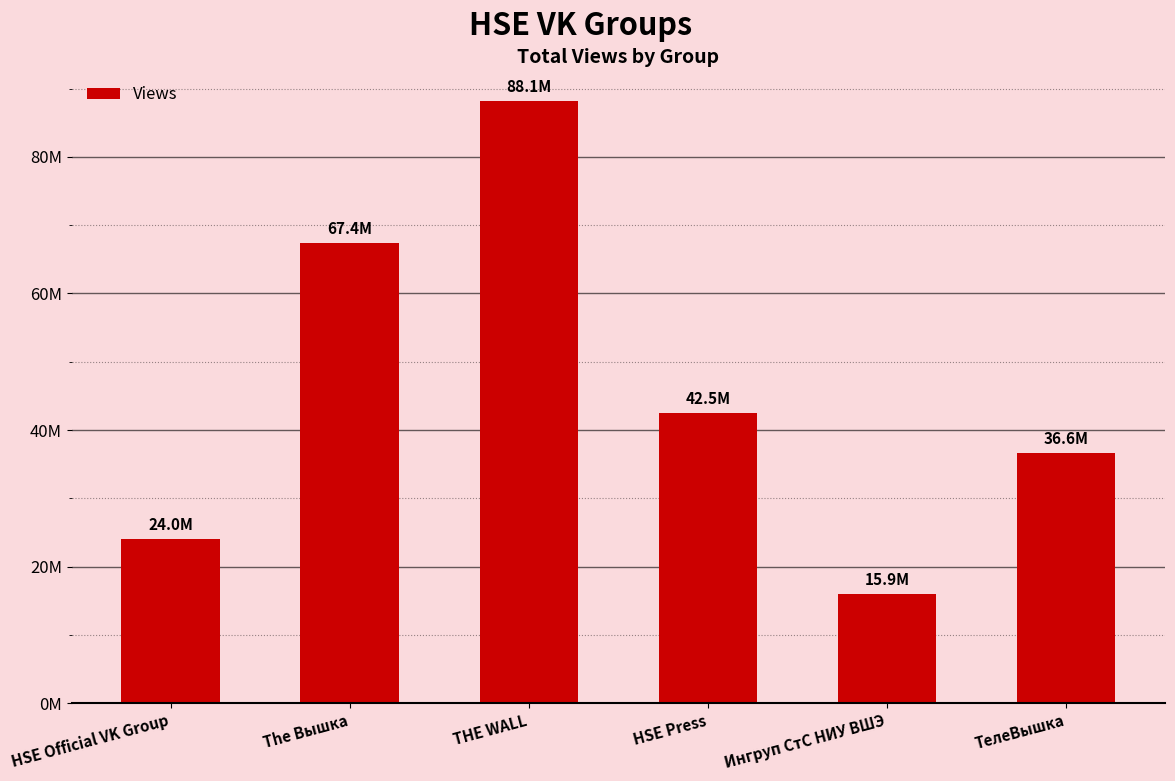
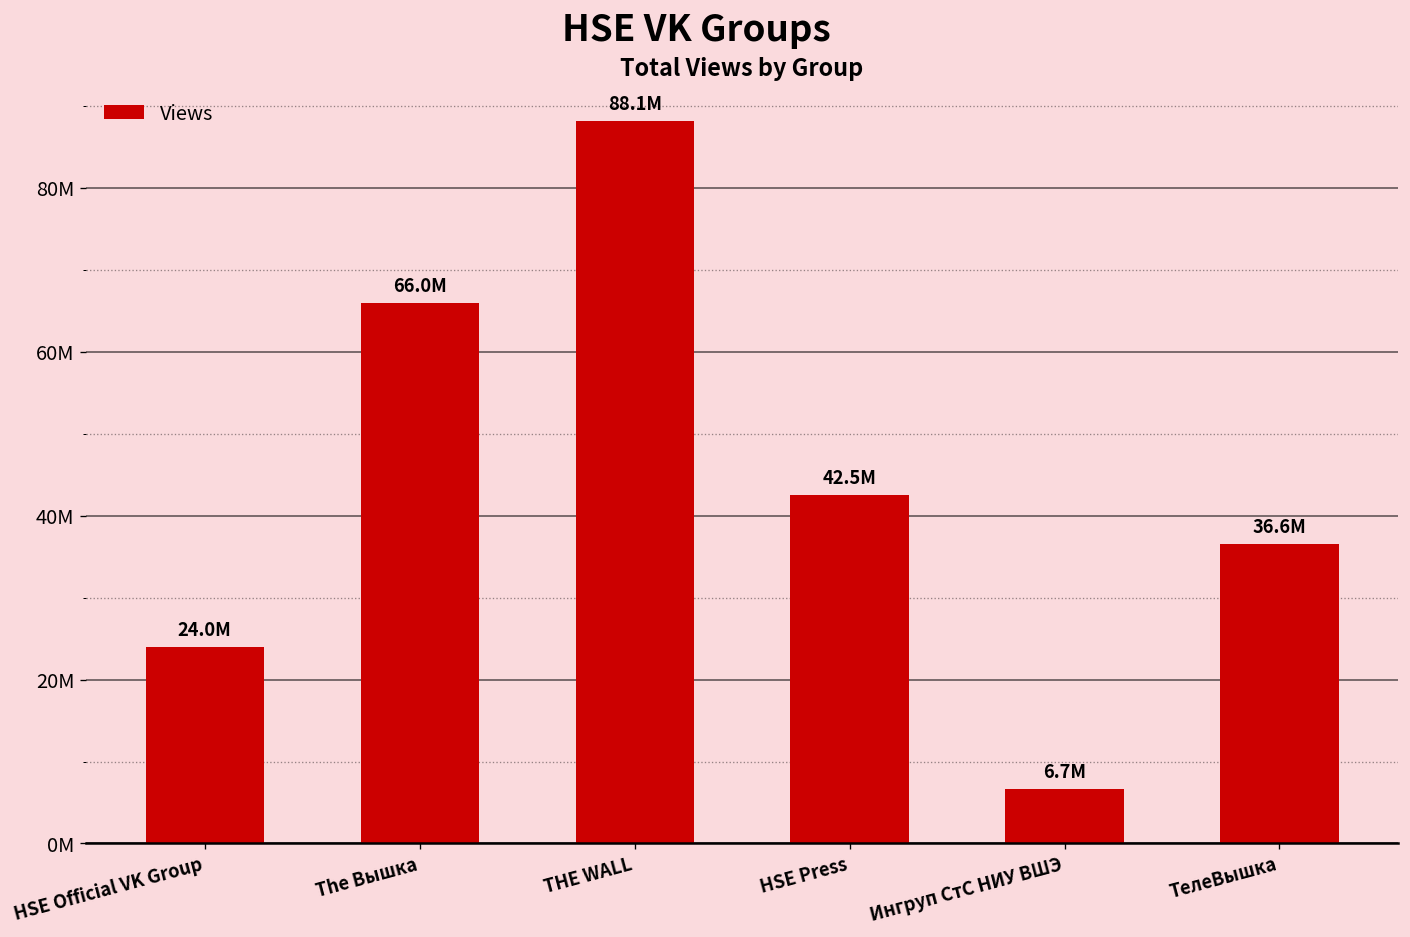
The Вышка: 67.4M -> 66.0M
Ингруп СтС НИУ ВШЭ: 15.9M -> 6.7M
